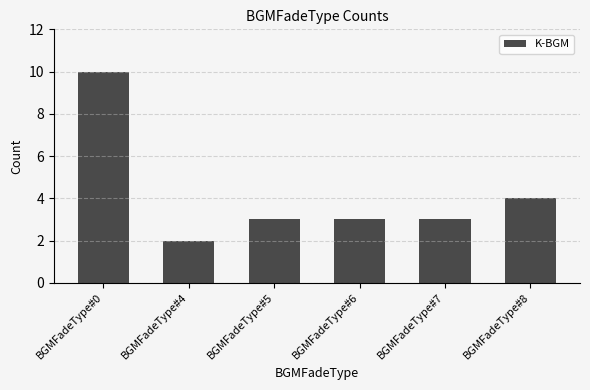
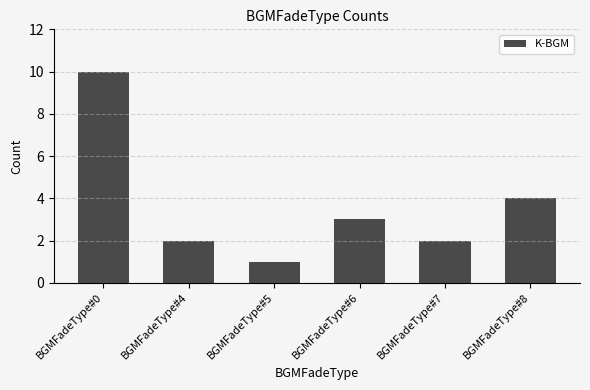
BGMFadeType#5: 3 -> 1
BGMFadeType#7: 3 -> 2
